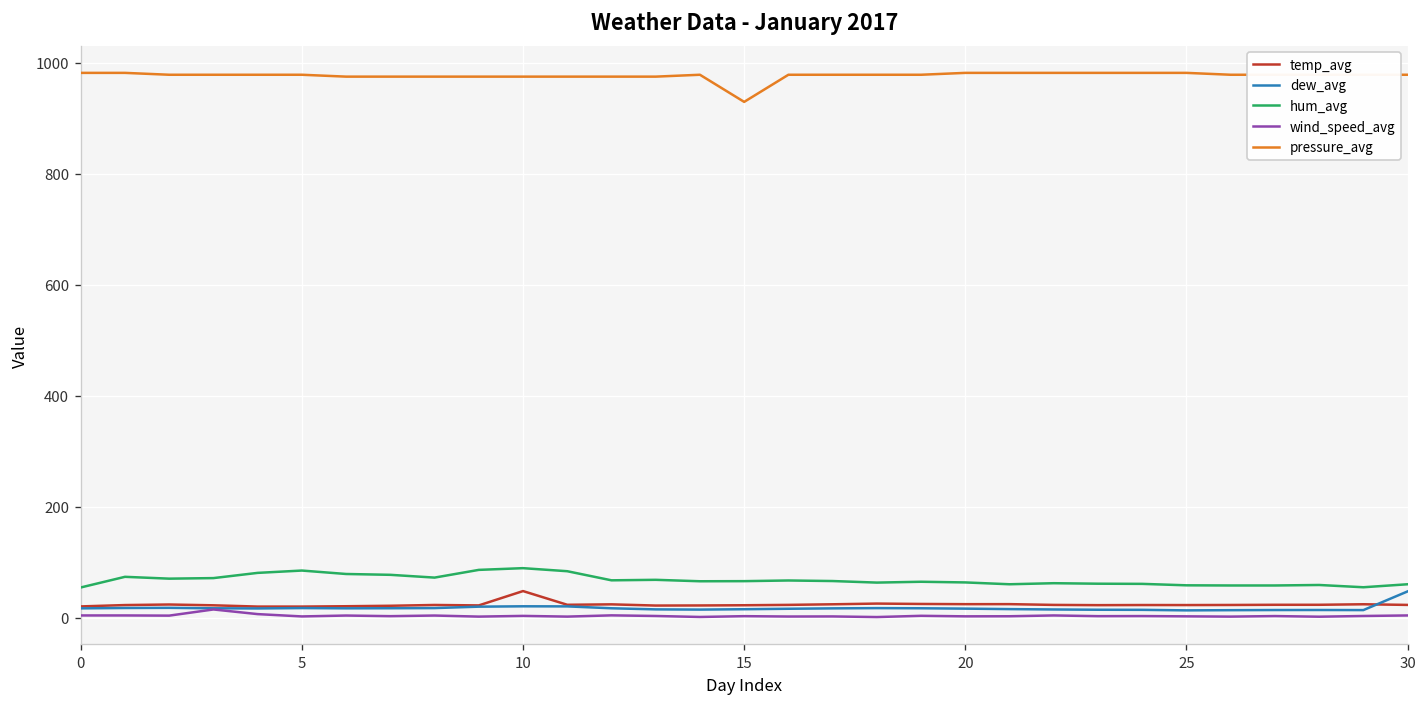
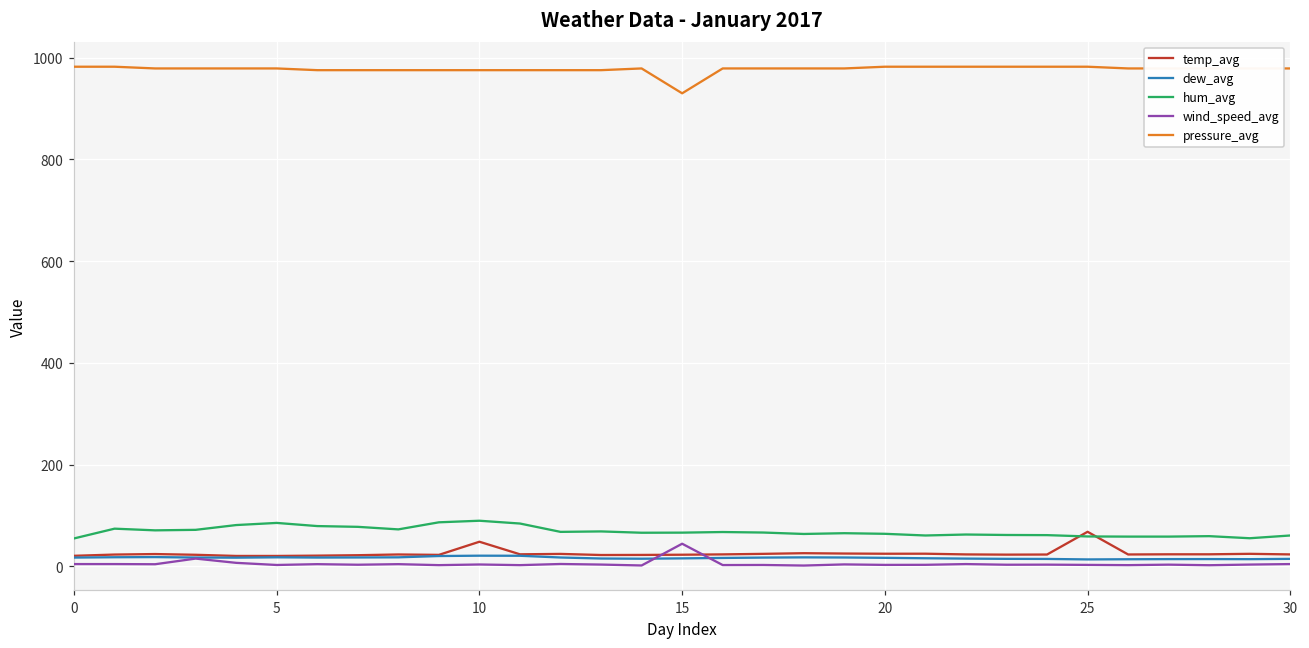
wind_speed_avg, 15: 0 -> 40
temp_avg, 25: 20 -> 70
dew_avg, 30: 50 -> 10
